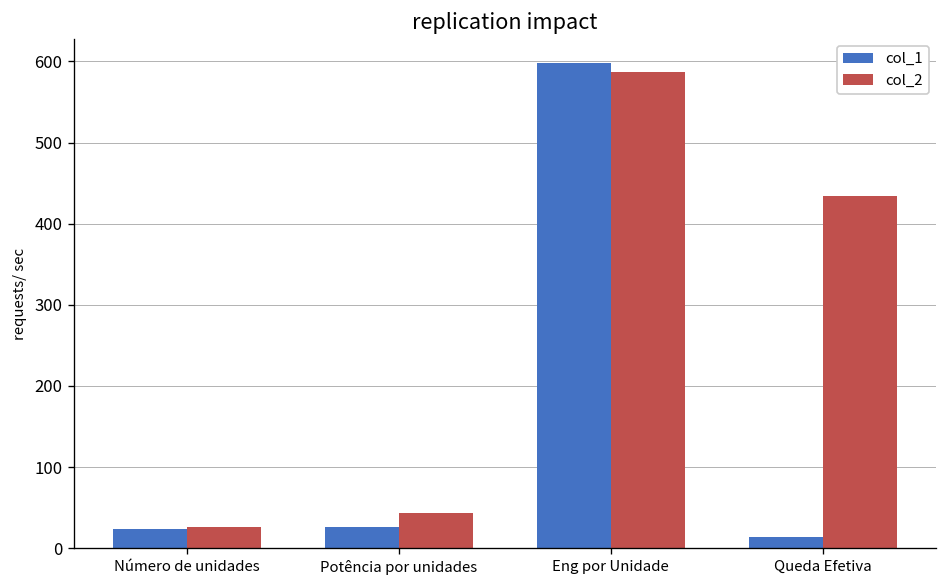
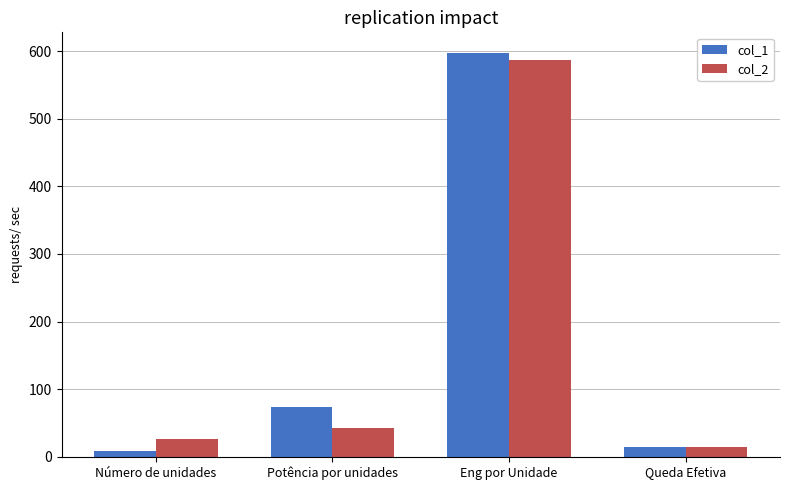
col_1, Número de unidades: 20 -> 10
col_1, Potência por unidades: 30 -> 70
col_2, Queda Efetiva: 430 -> 10
